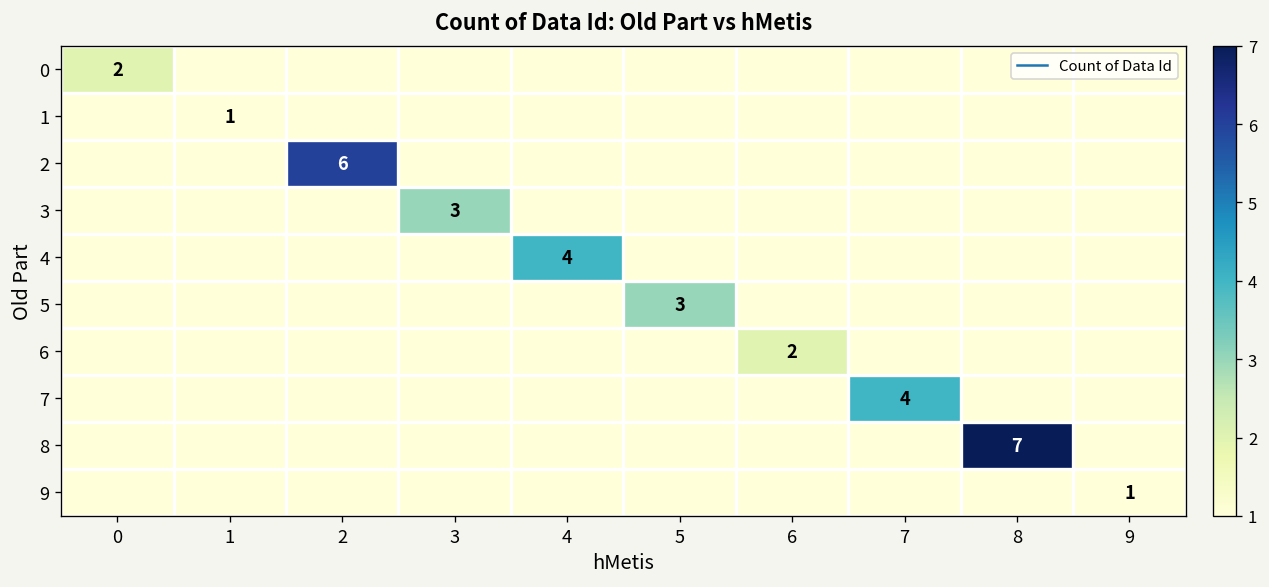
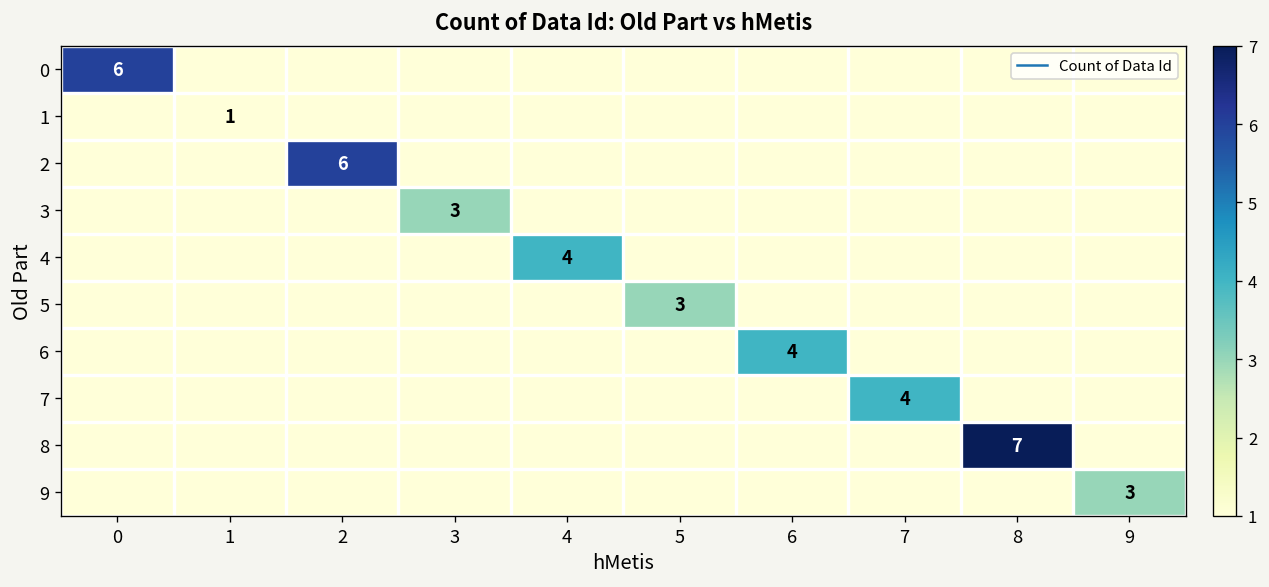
0, 0: 2 -> 6
6, 6: 2 -> 4
9, 9: 1 -> 3
